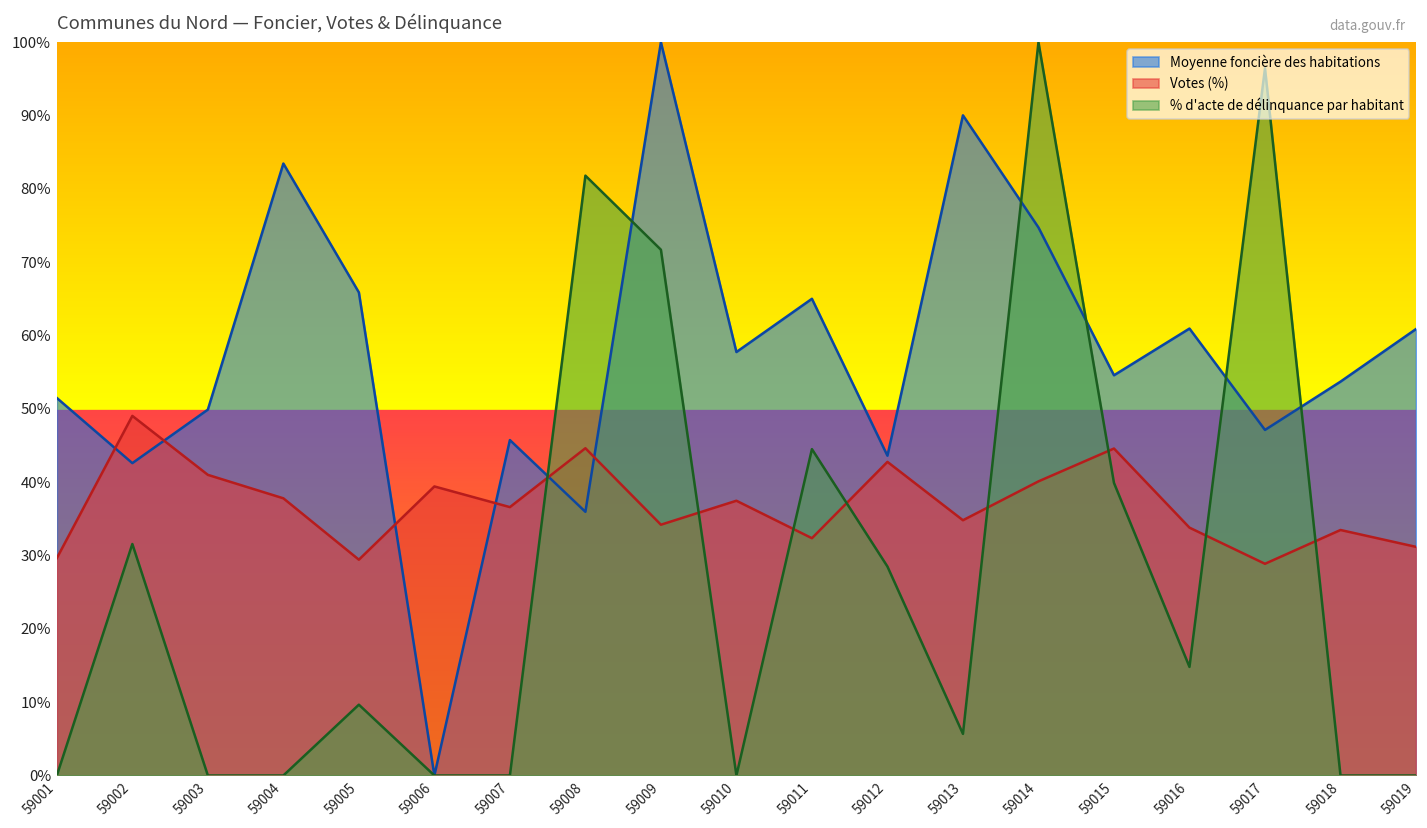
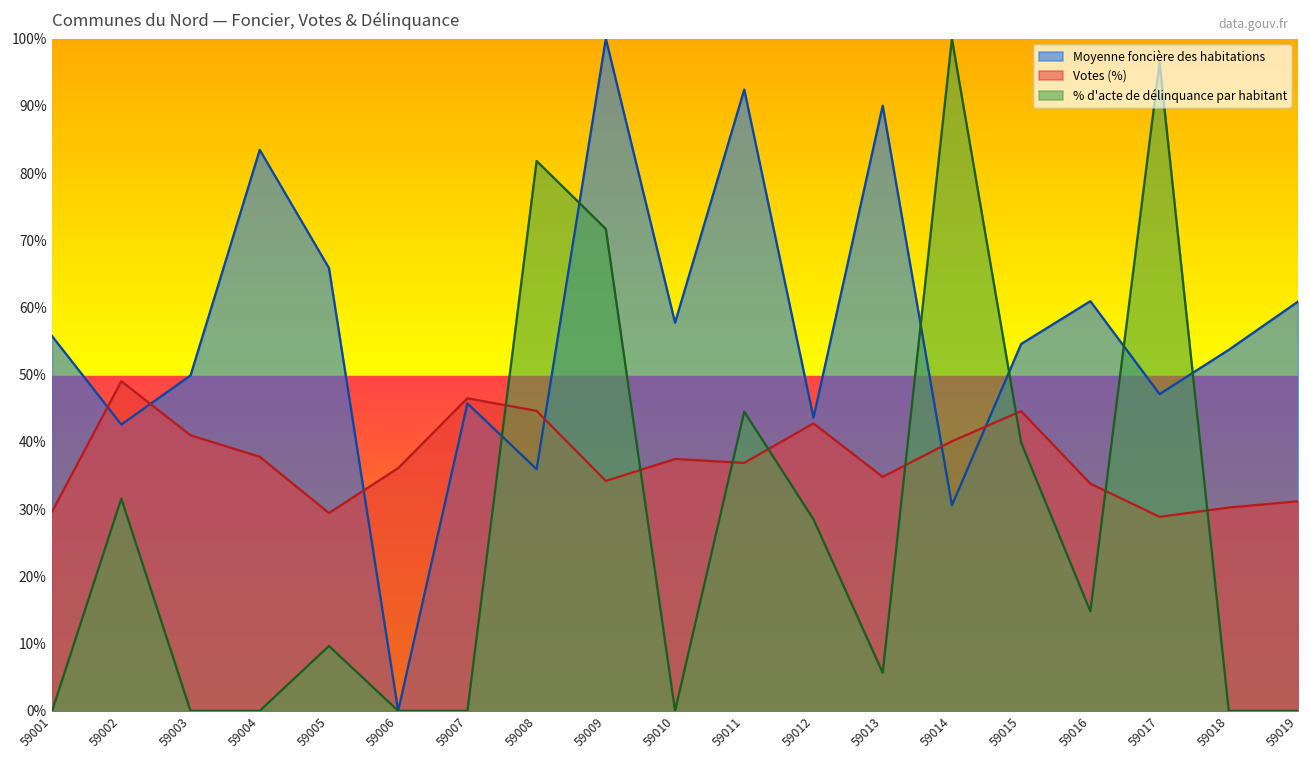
Moyenne foncière des habitations, 59001: 51% -> 56%
Votes (%), 59006: 39% -> 36%
Votes (%), 59007: 37% -> 47%
Moyenne foncière des habitations, 59011: 65% -> 92%
Votes (%), 59011: 32% -> 37%
Moyenne foncière des habitations, 59014: 75% -> 31%
Votes (%), 59018: 33% -> 30%
